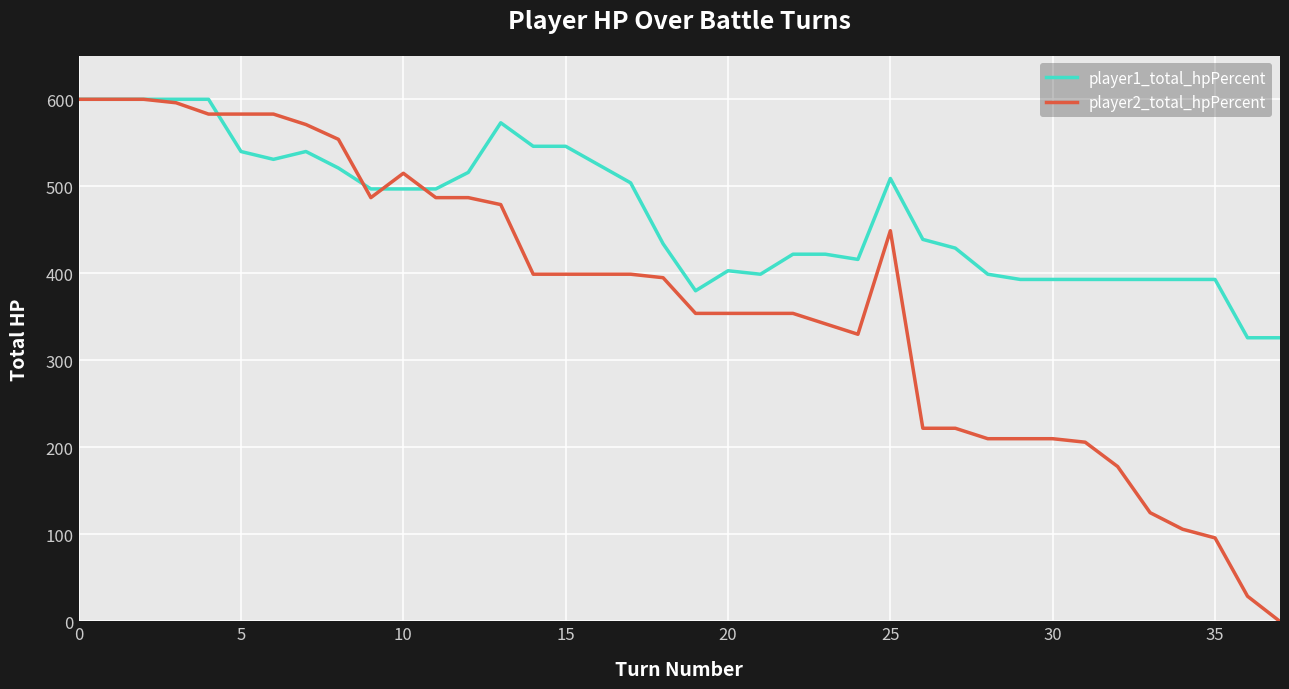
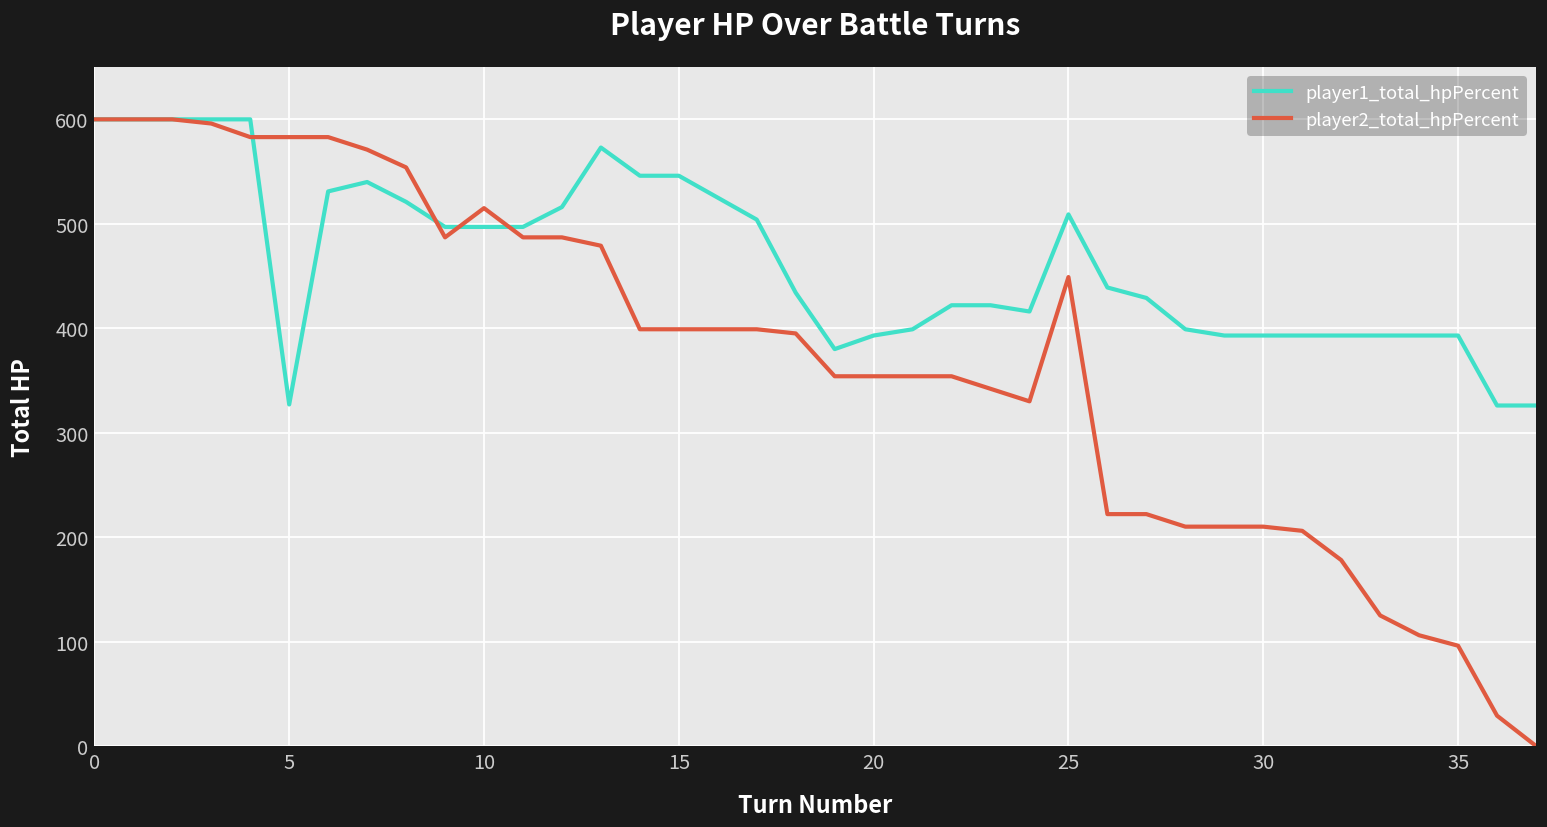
player1_total_hpPercent, 5: 540 -> 330
player1_total_hpPercent, 20: 400 -> 390
